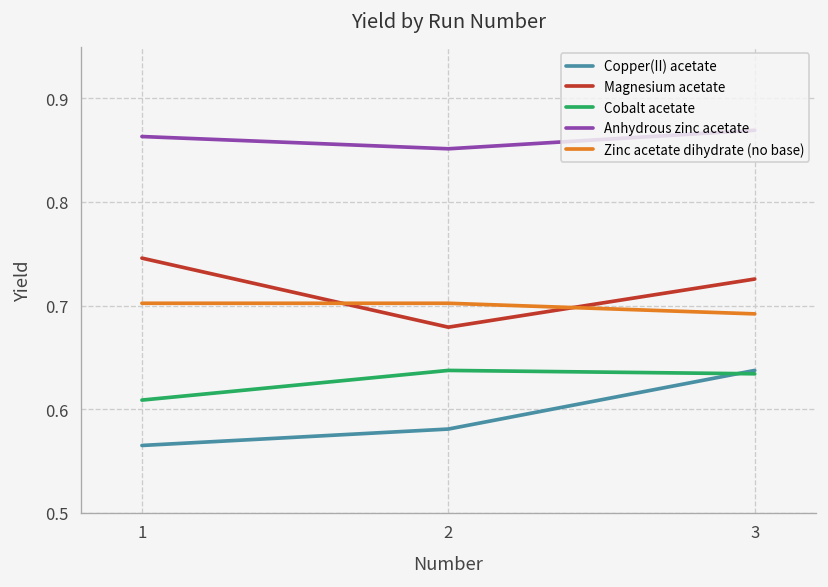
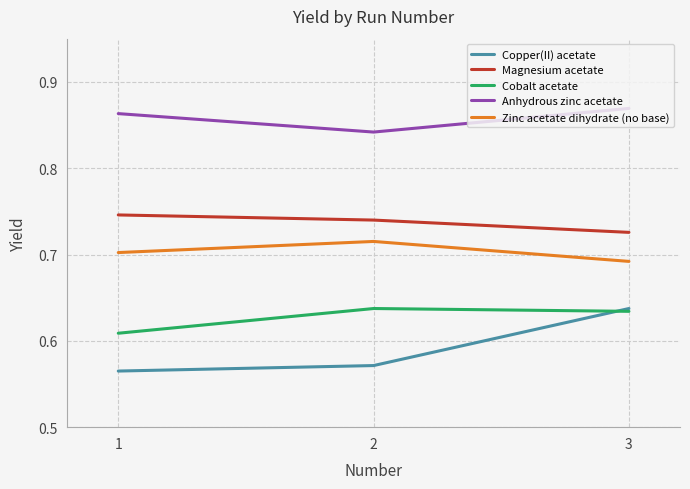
Copper(II) acetate, 2: 0.58 -> 0.57
Magnesium acetate, 2: 0.68 -> 0.74
Anhydrous zinc acetate, 2: 0.85 -> 0.84
Zinc acetate dihydrate (no base), 2: 0.70 -> 0.72
